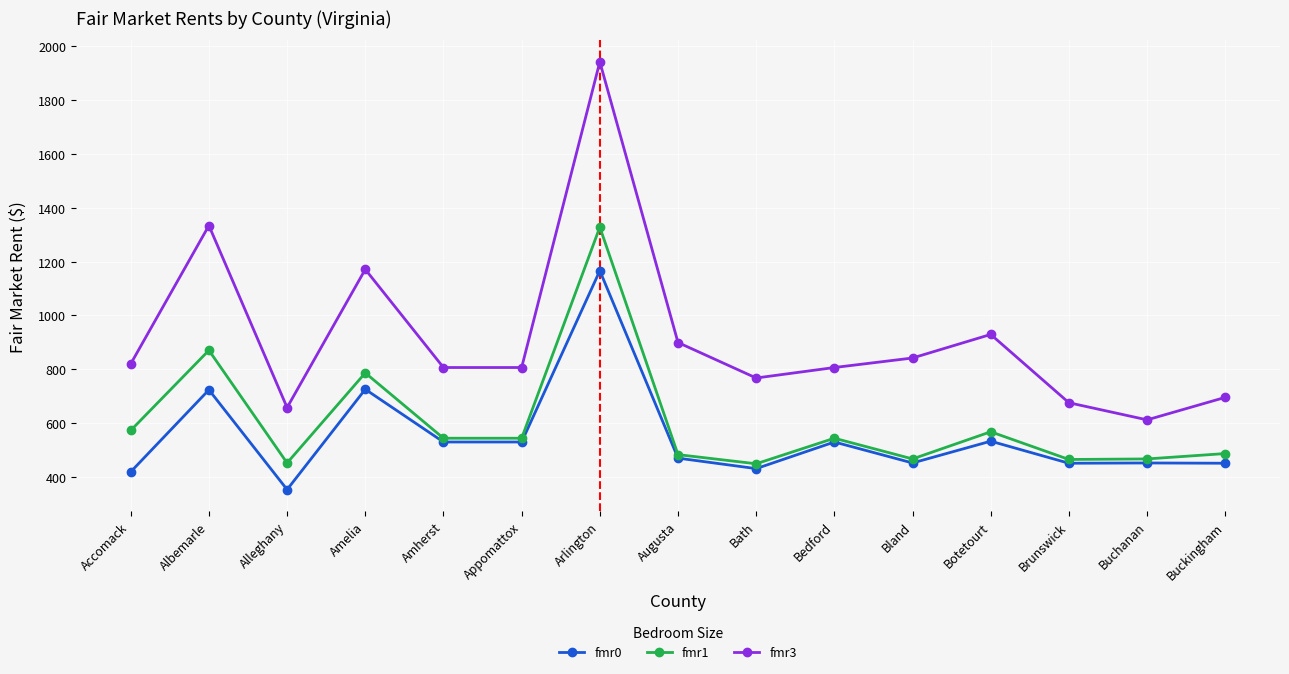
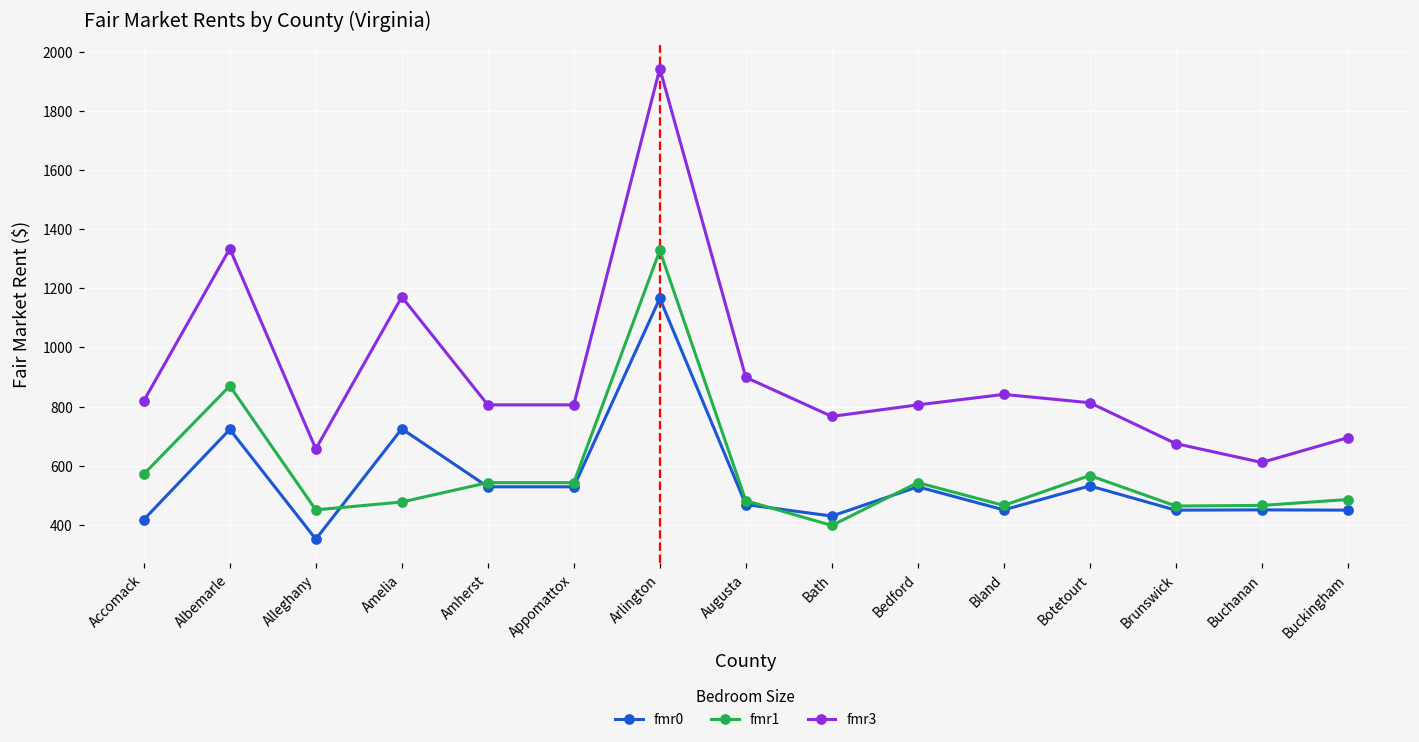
fmr1, Amelia: 790 -> 480
fmr1, Bath: 450 -> 400
fmr3, Botetourt: 930 -> 810
